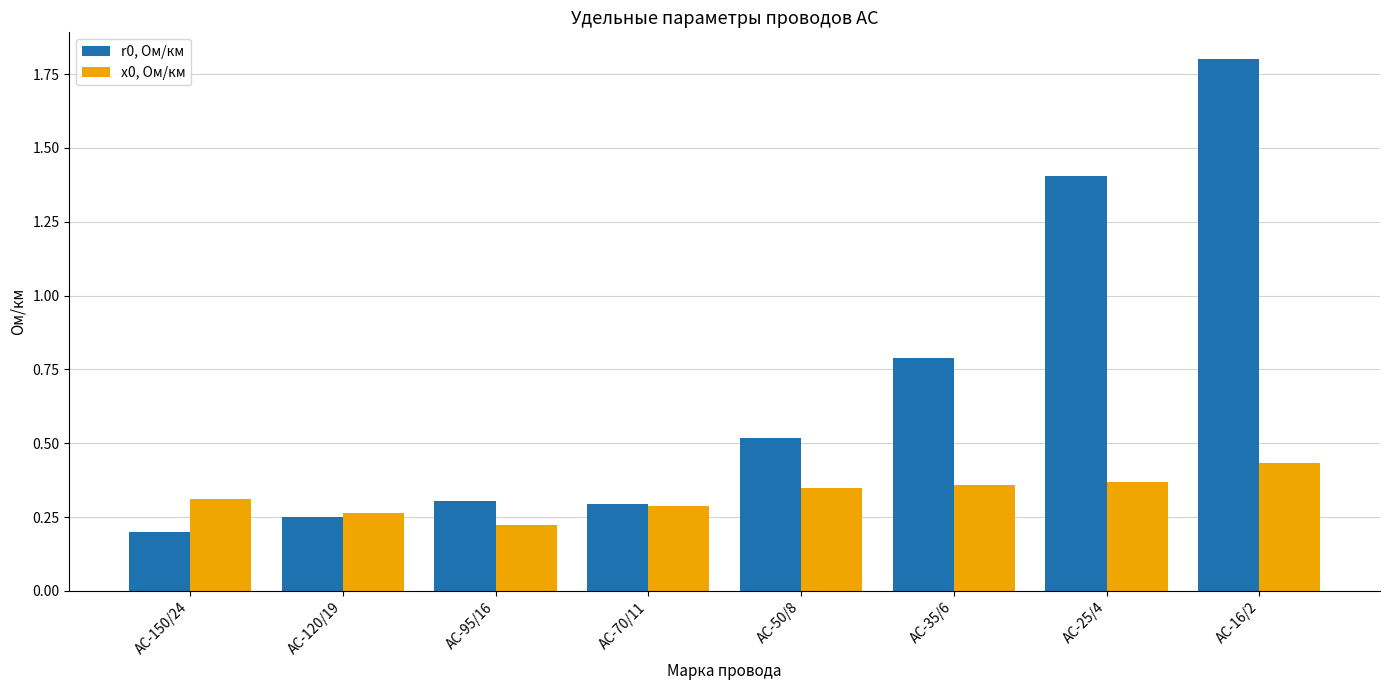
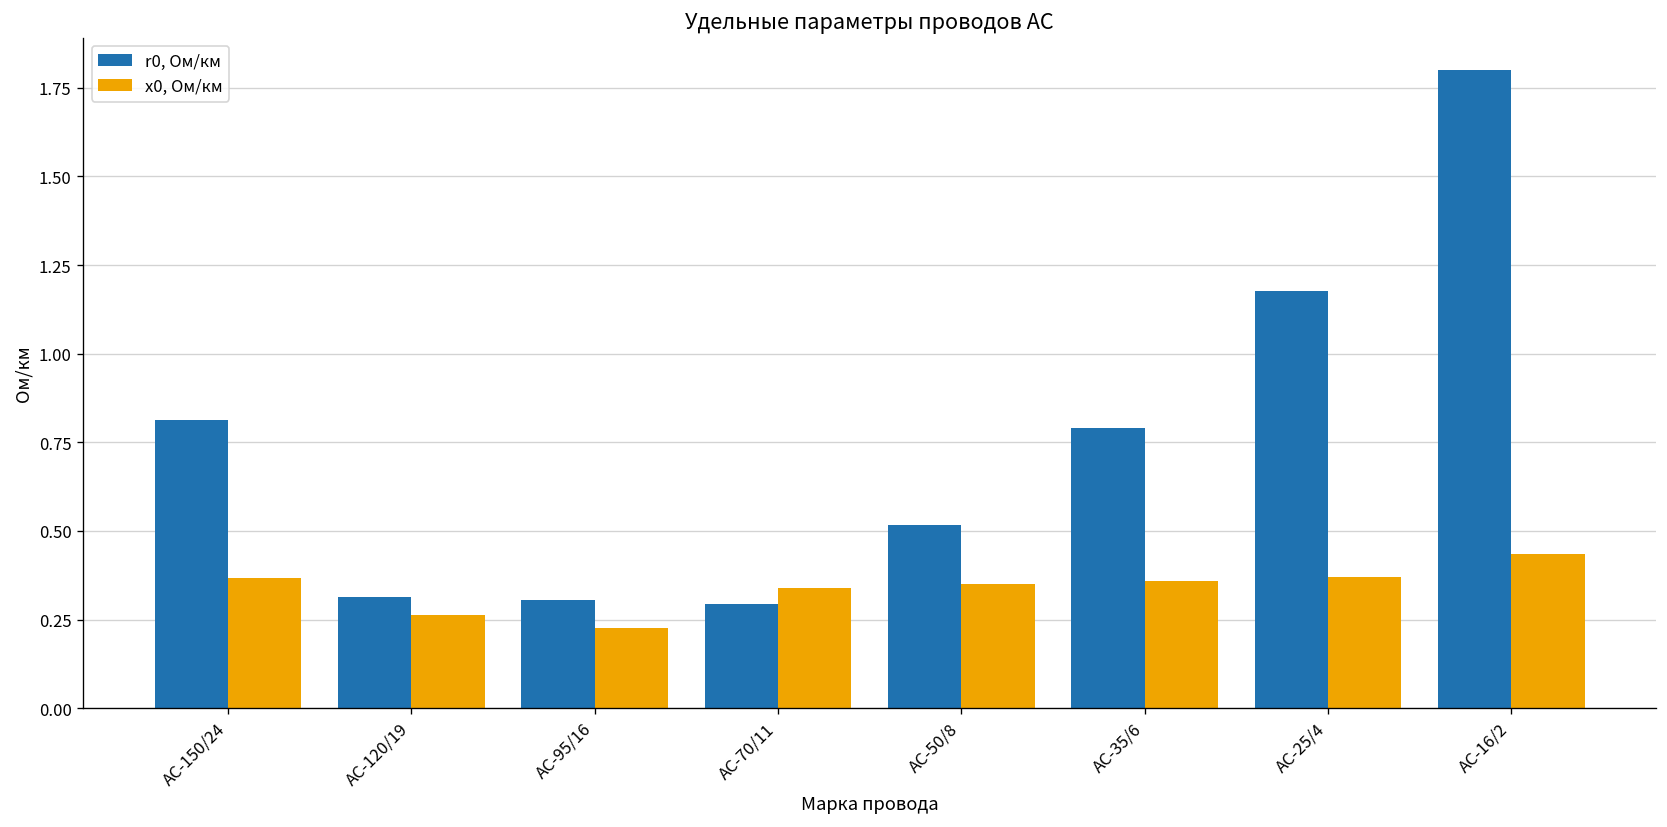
r0, Ом/км, АС-150/24: 0.20 -> 0.81
x0, Ом/км, АС-150/24: 0.31 -> 0.37
r0, Ом/км, АС-120/19: 0.25 -> 0.32
x0, Ом/км, АС-70/11: 0.29 -> 0.34
r0, Ом/км, АС-25/4: 1.41 -> 1.18
